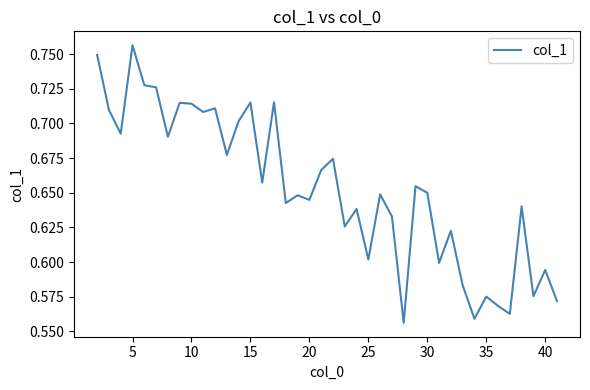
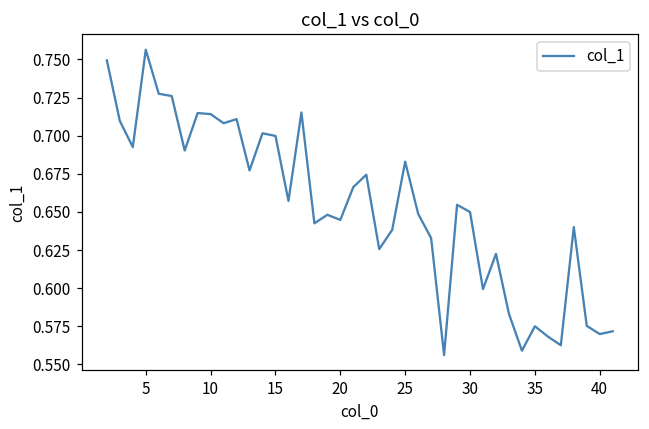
15: 0.715 -> 0.700
25: 0.602 -> 0.683
40: 0.594 -> 0.570
